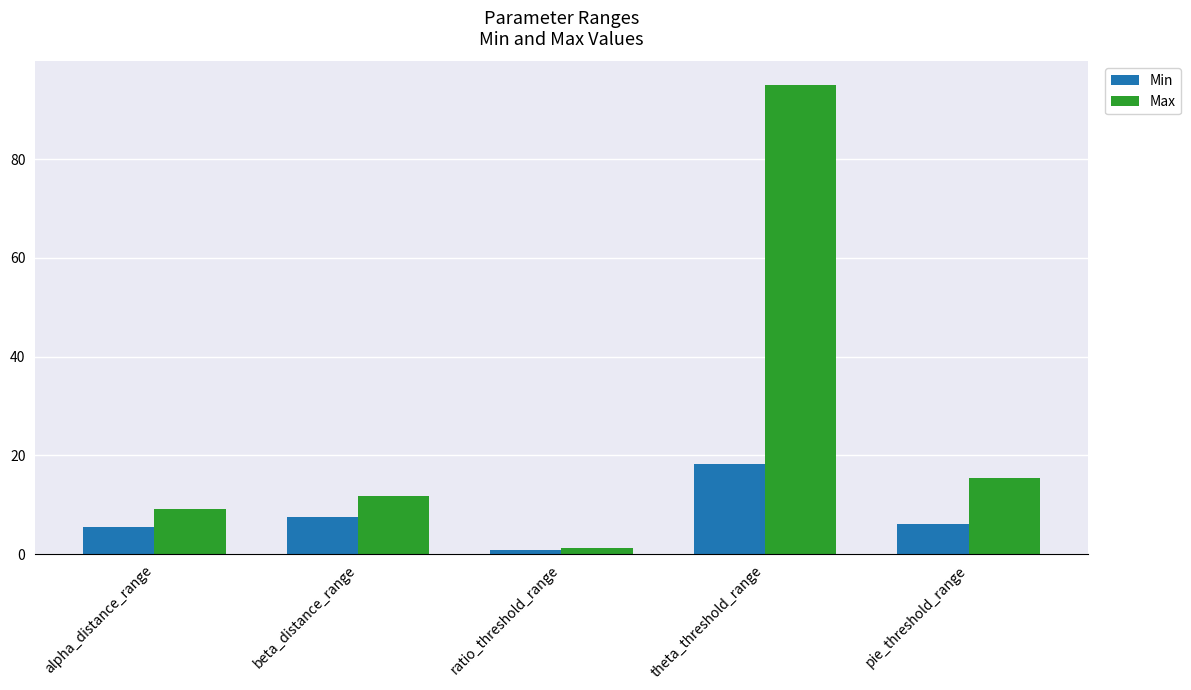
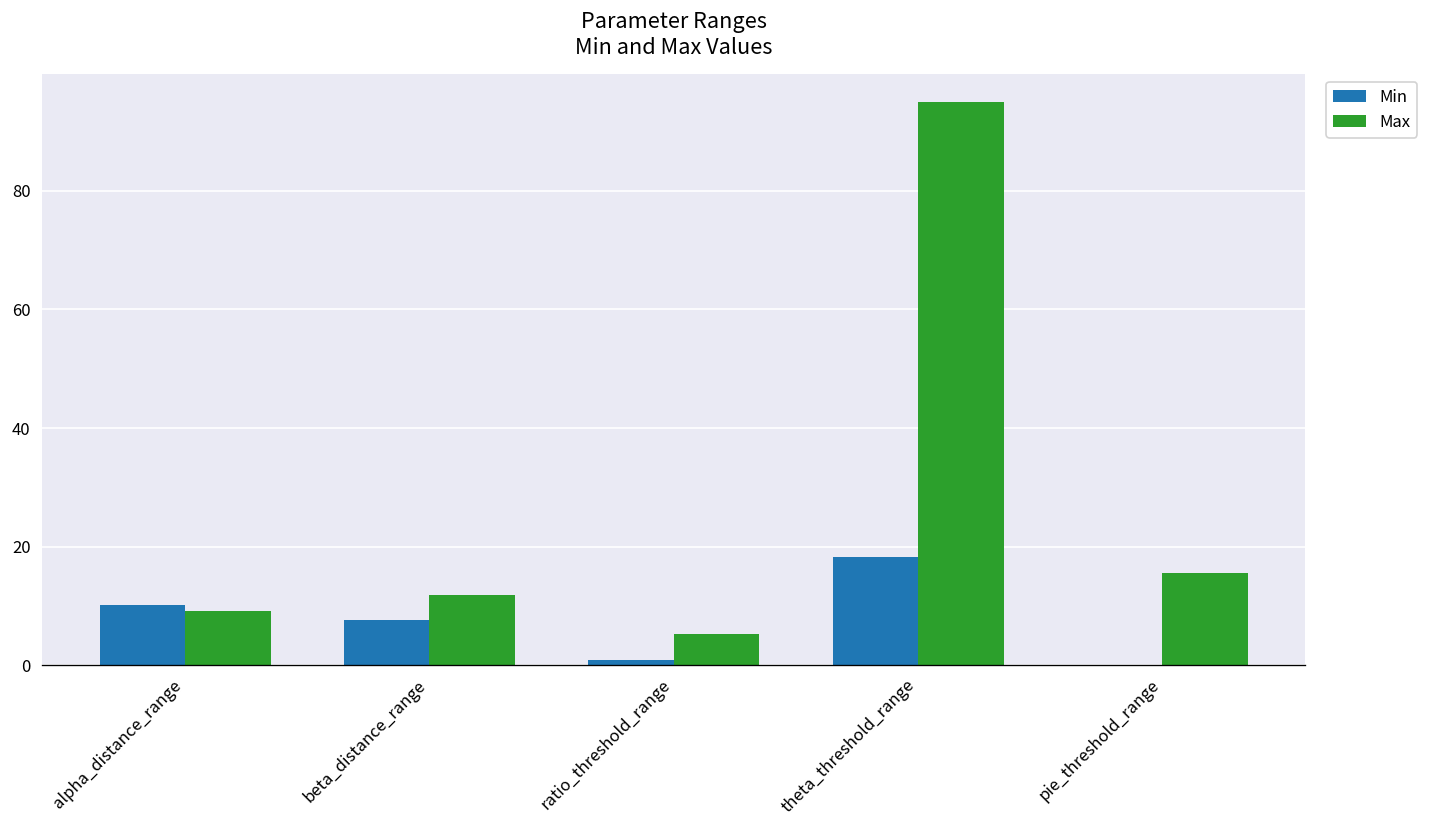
Min, alpha_distance_range: 6 -> 10
Max, ratio_threshold_range: 1 -> 5
Min, pie_threshold_range: 6 -> 0
